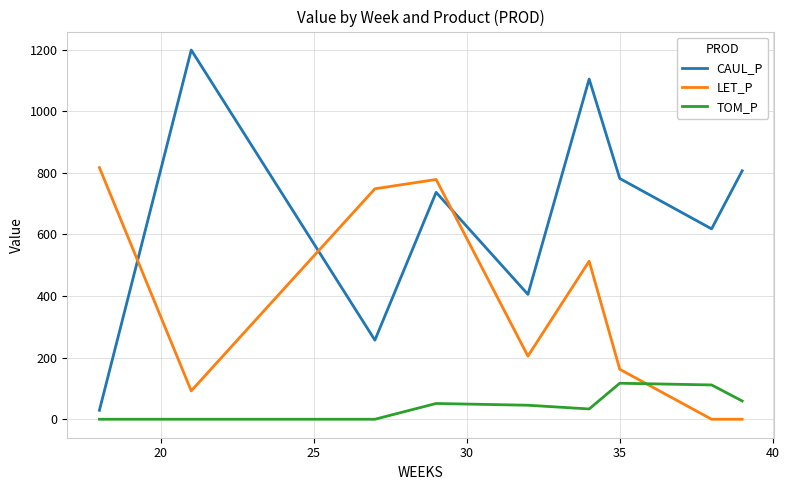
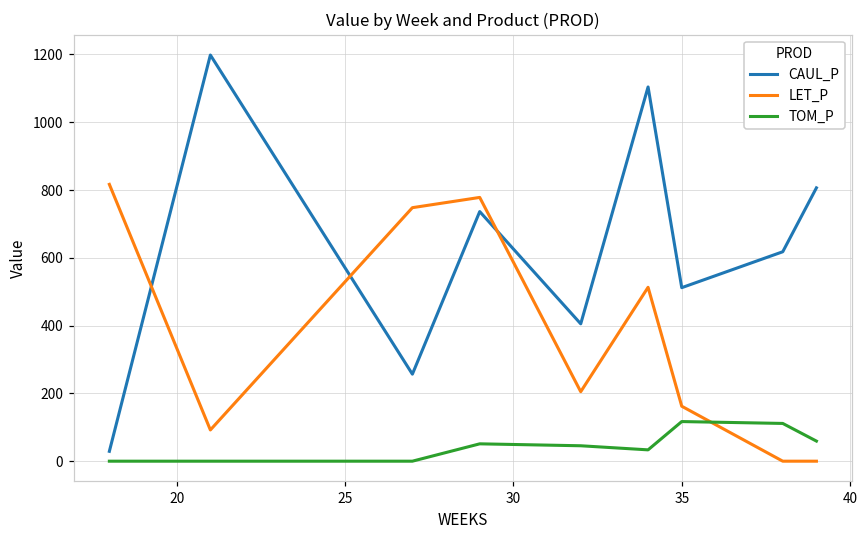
CAUL_P, 35: 780 -> 510
